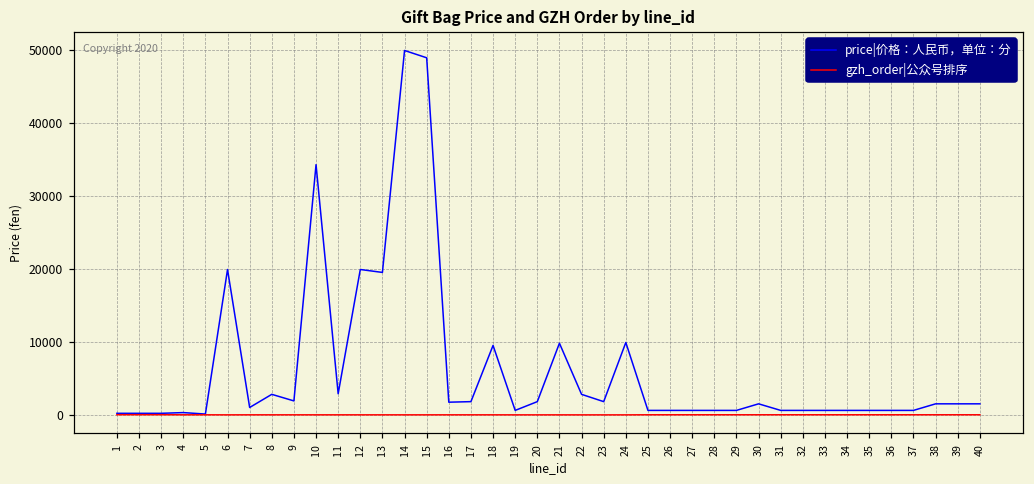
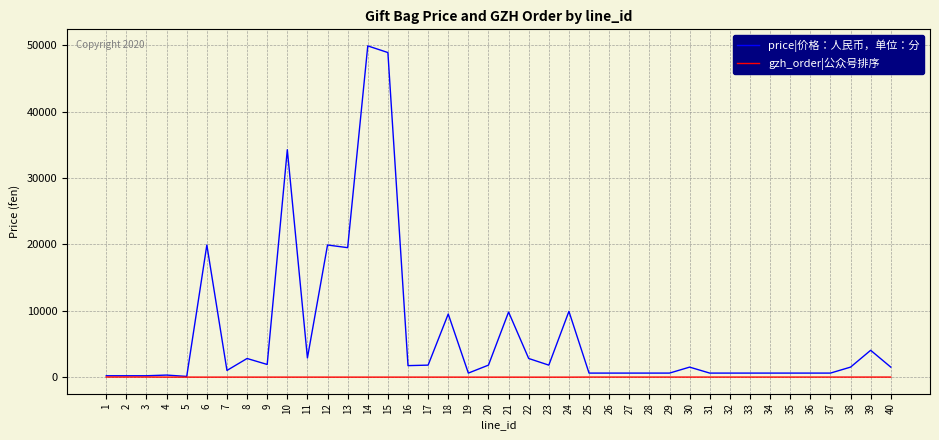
price|价格：人民币，单位：分, 39: 2000 -> 4000
